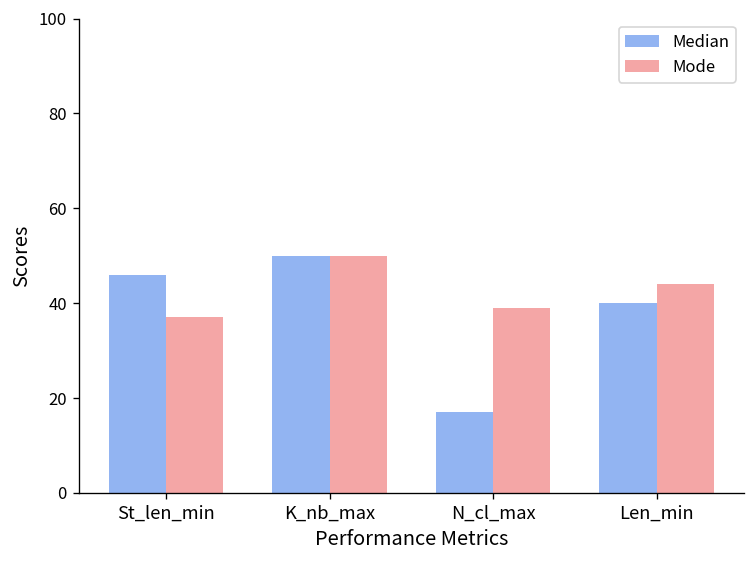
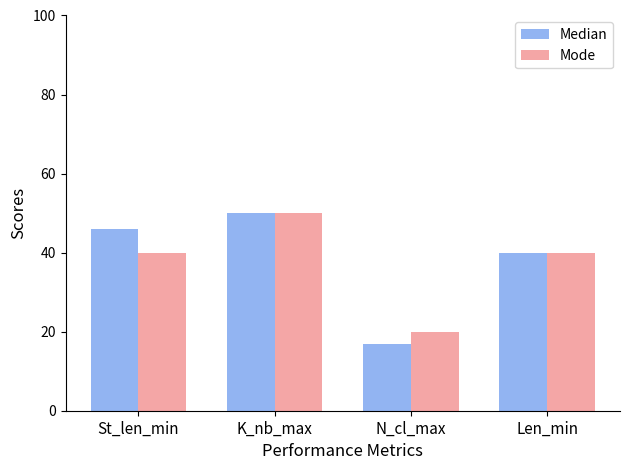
Mode, St_len_min: 37 -> 40
Mode, N_cl_max: 39 -> 20
Mode, Len_min: 44 -> 40
